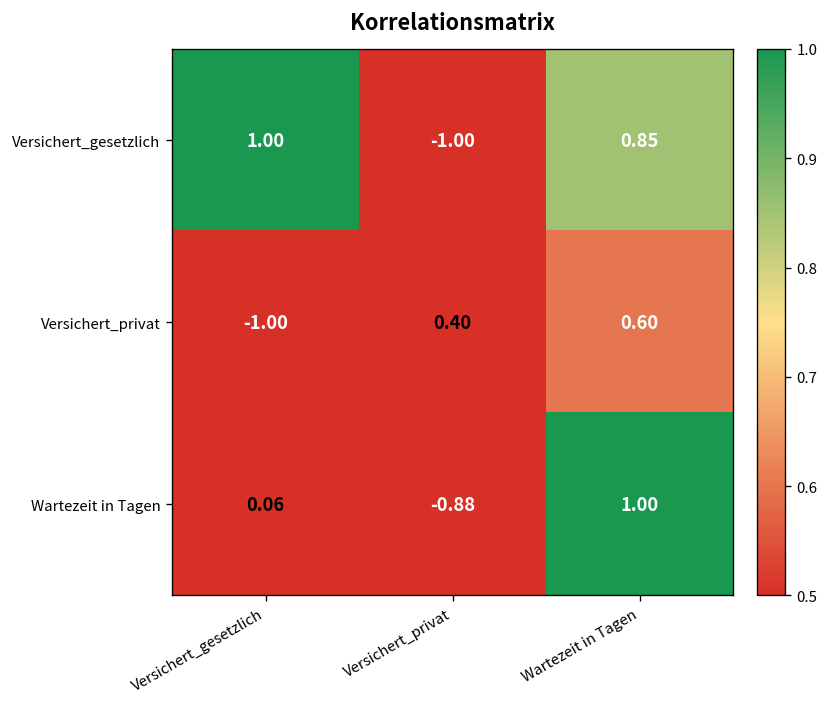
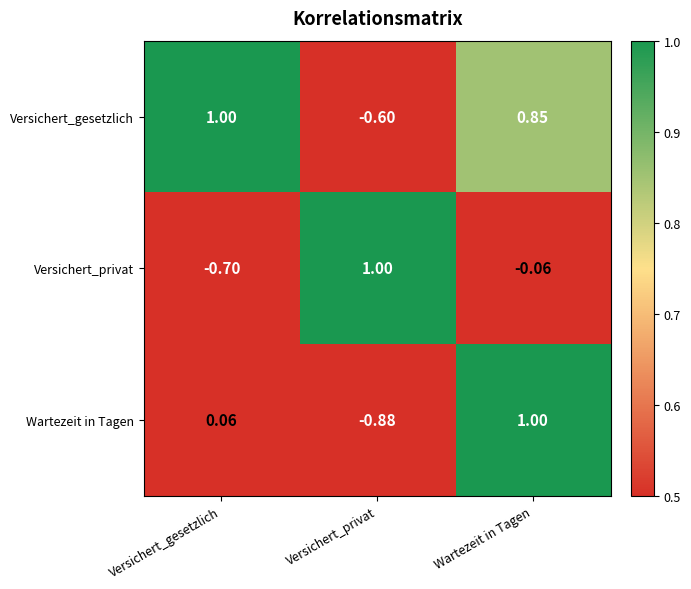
Versichert_gesetzlich, Versichert_privat: -1.00 -> -0.60
Versichert_privat, Versichert_gesetzlich: -1.00 -> -0.70
Versichert_privat, Versichert_privat: 0.40 -> 1.00
Versichert_privat, Wartezeit in Tagen: 0.60 -> -0.06
